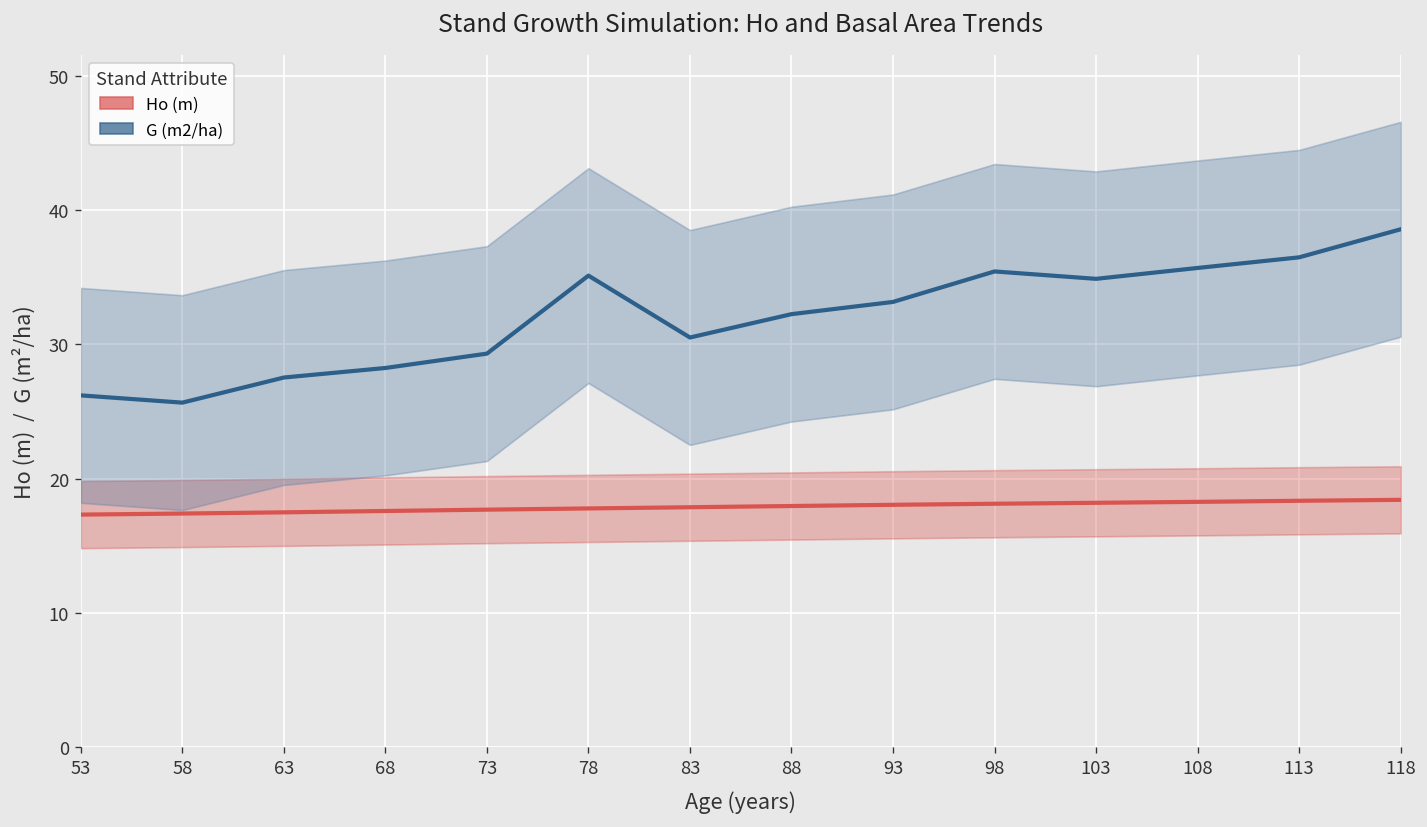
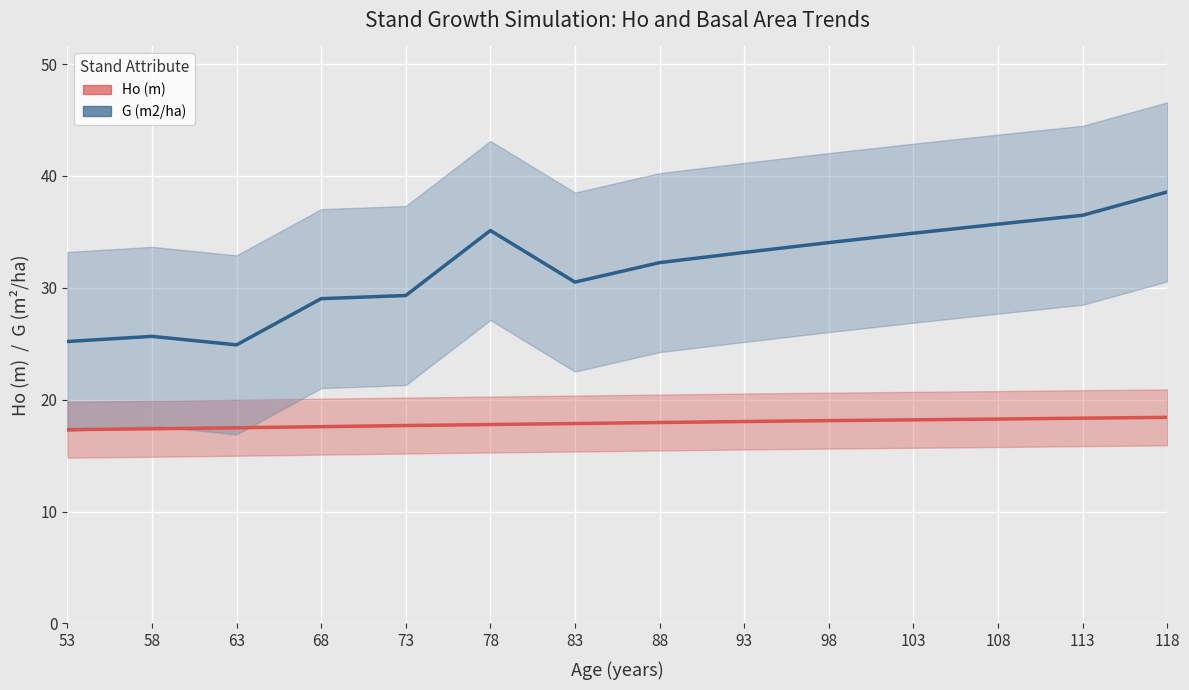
G (m2/ha), 53: 26.2 -> 25.2
G (m2/ha), 63: 27.5 -> 24.9
G (m2/ha), 68: 28.2 -> 29.0
G (m2/ha), 98: 35.4 -> 34.0
